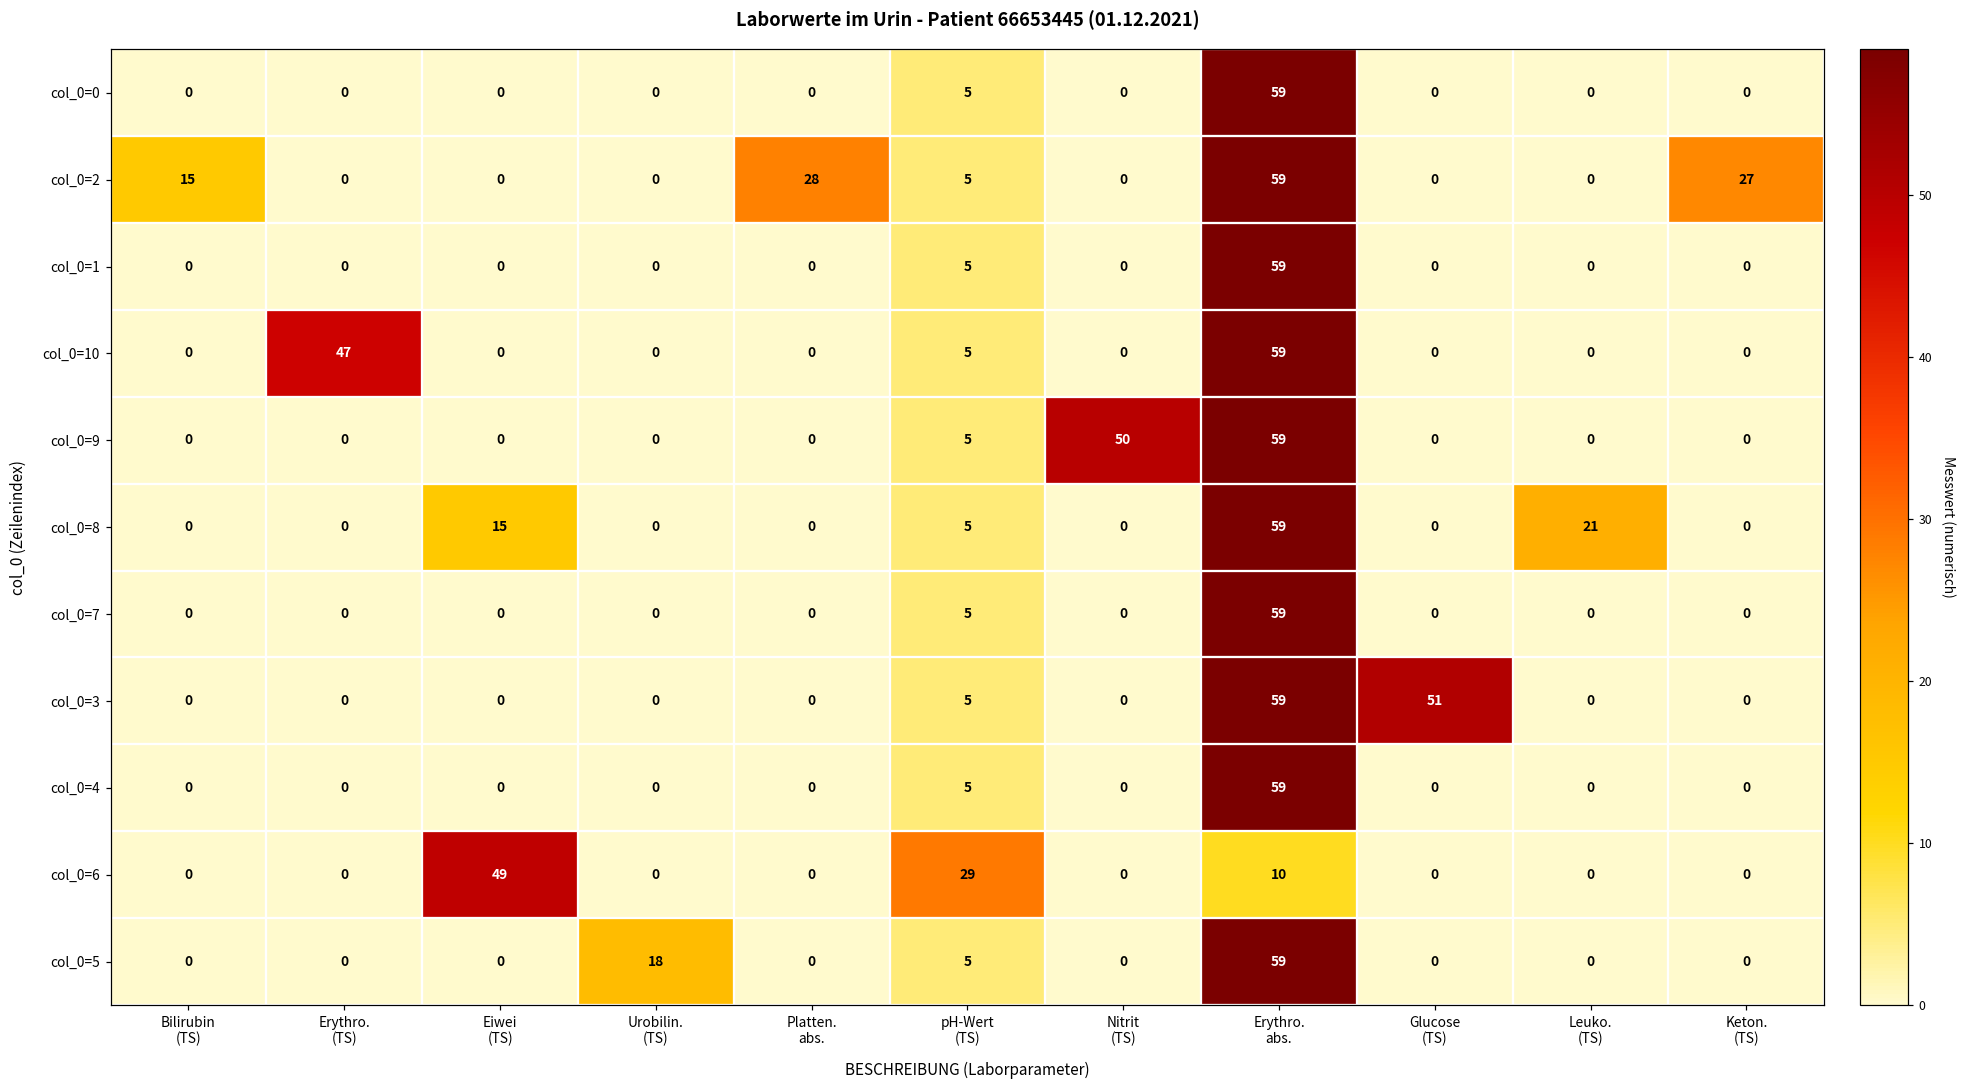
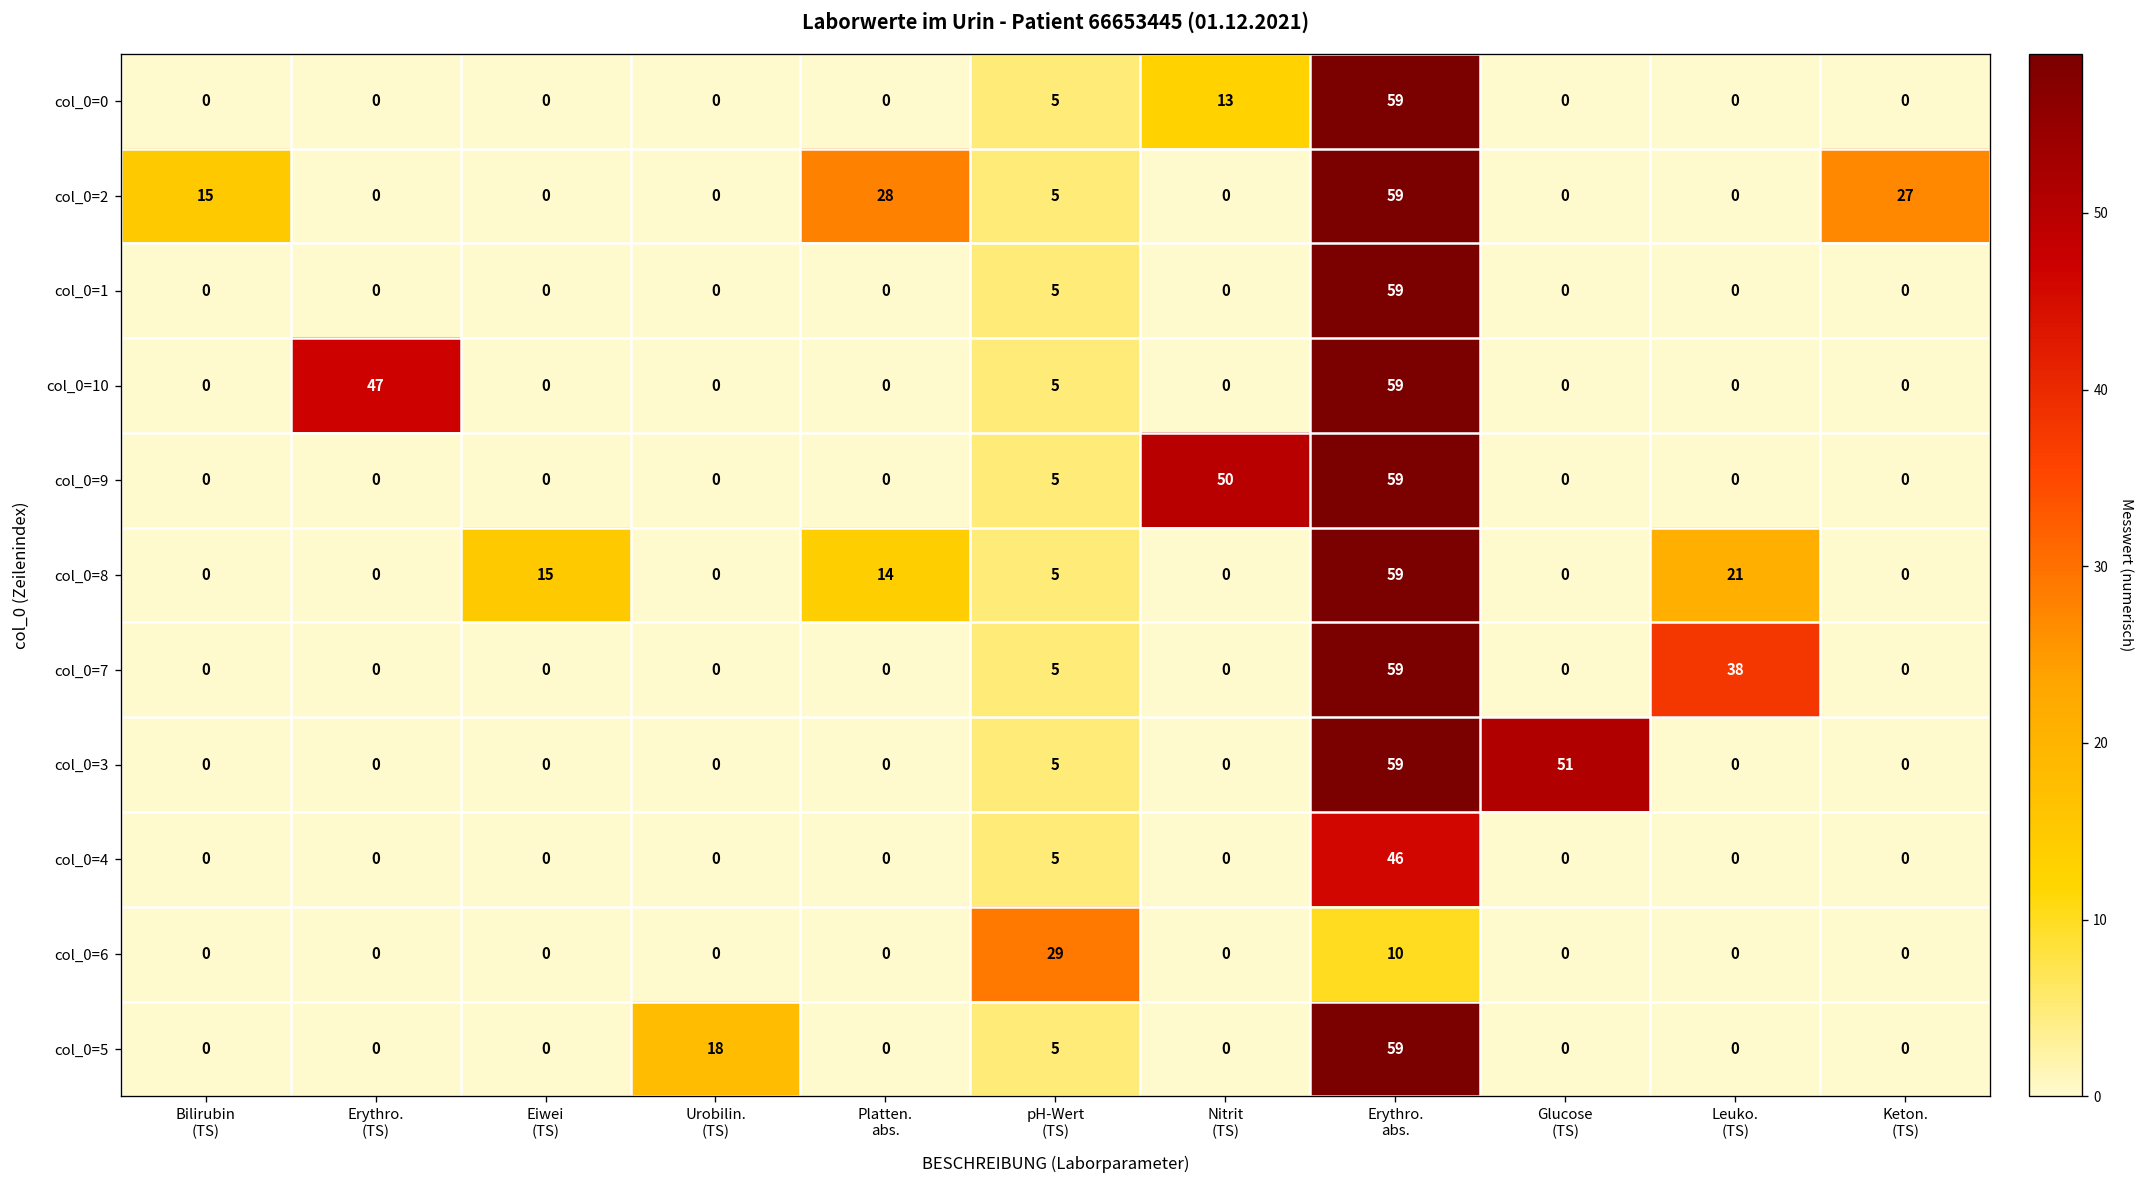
col_0=0, Nitrit (TS): 0 -> 13
col_0=8, Platten. abs.: 0 -> 14
col_0=7, Leuko. (TS): 0 -> 38
col_0=4, Erythro. abs.: 59 -> 46
col_0=6, Eiwei (TS): 49 -> 0
